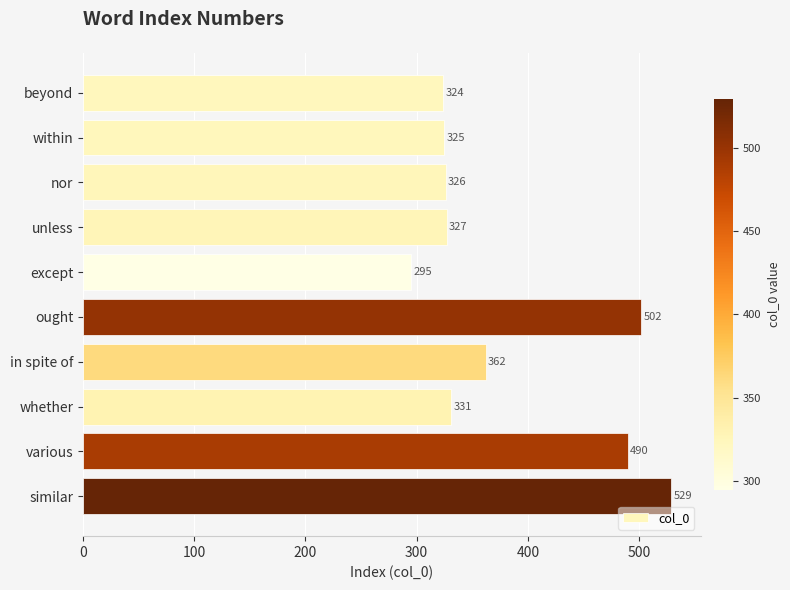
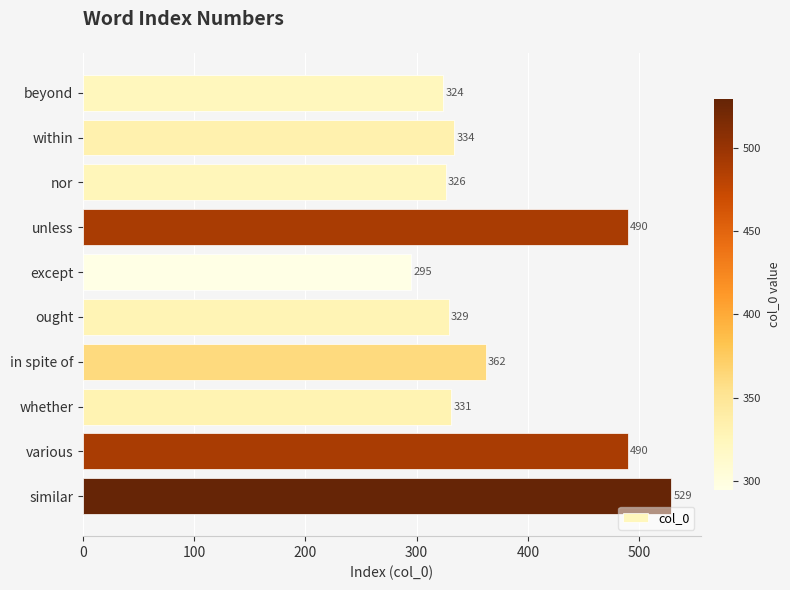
within: 325 -> 334
unless: 327 -> 490
ought: 502 -> 329
